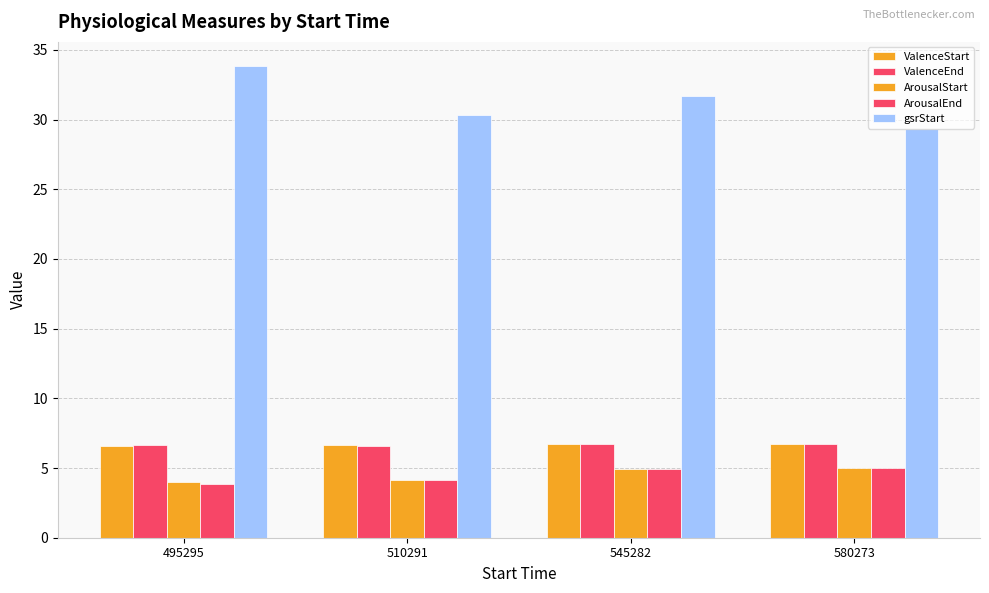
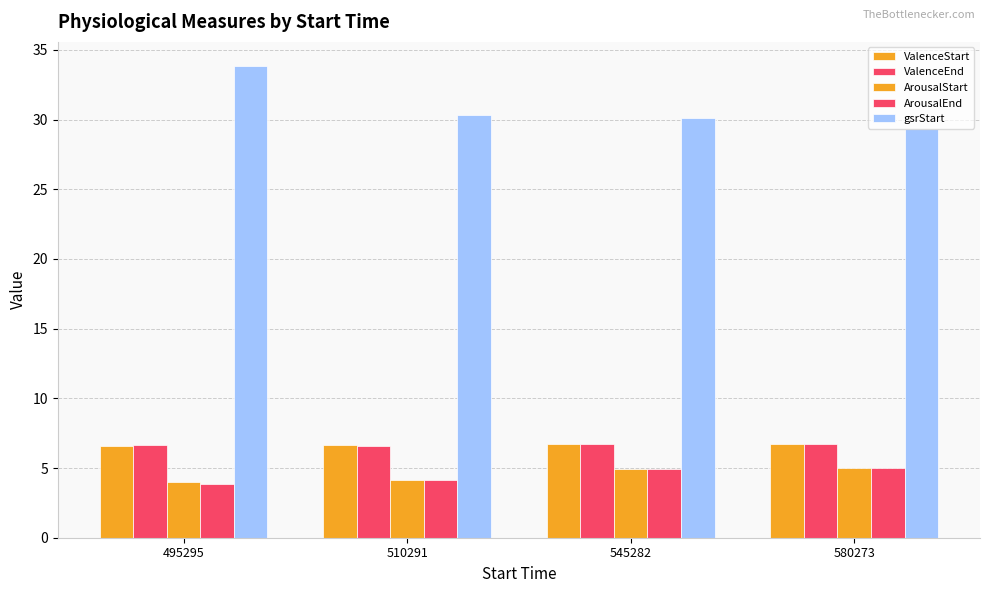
gsrStart, 545282: 31.7 -> 30.1
